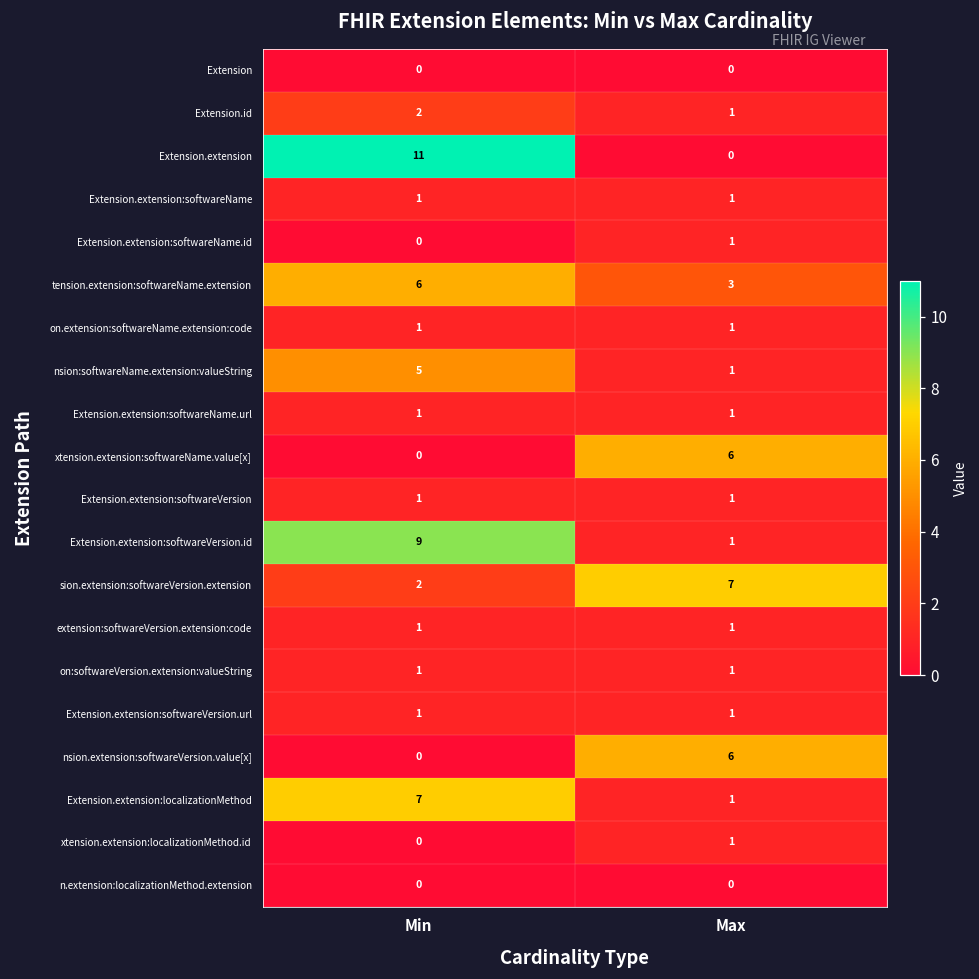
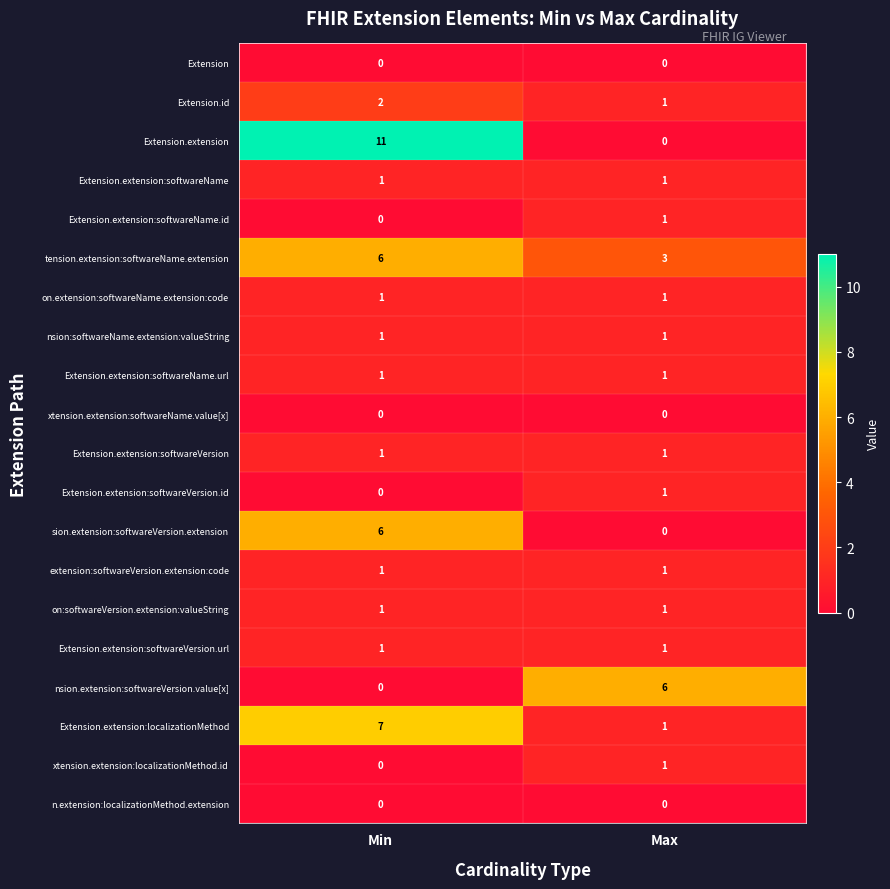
nsion:softwareName.extension:valueString, Min: 5 -> 1
xtension.extension:softwareName.value[x], Max: 6 -> 0
Extension.extension:softwareVersion.id, Min: 9 -> 0
sion.extension:softwareVersion.extension, Min: 2 -> 6
sion.extension:softwareVersion.extension, Max: 7 -> 0
